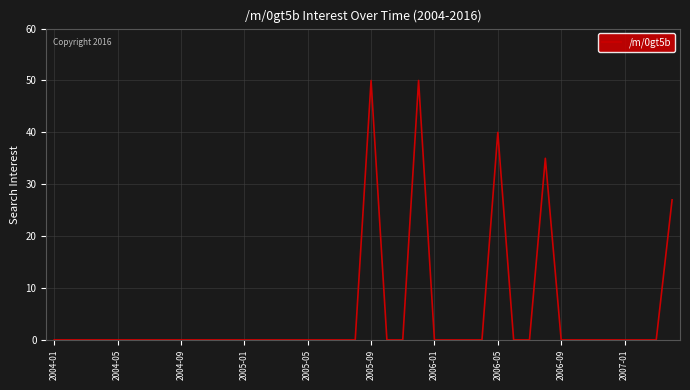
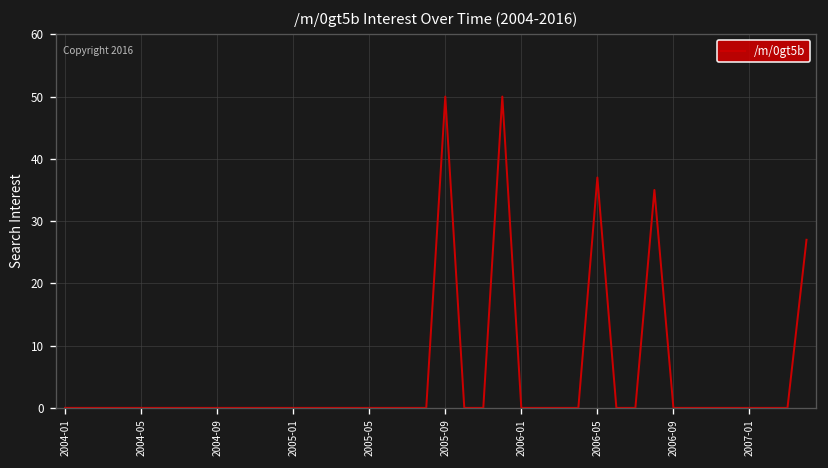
2006-05: 40 -> 37
